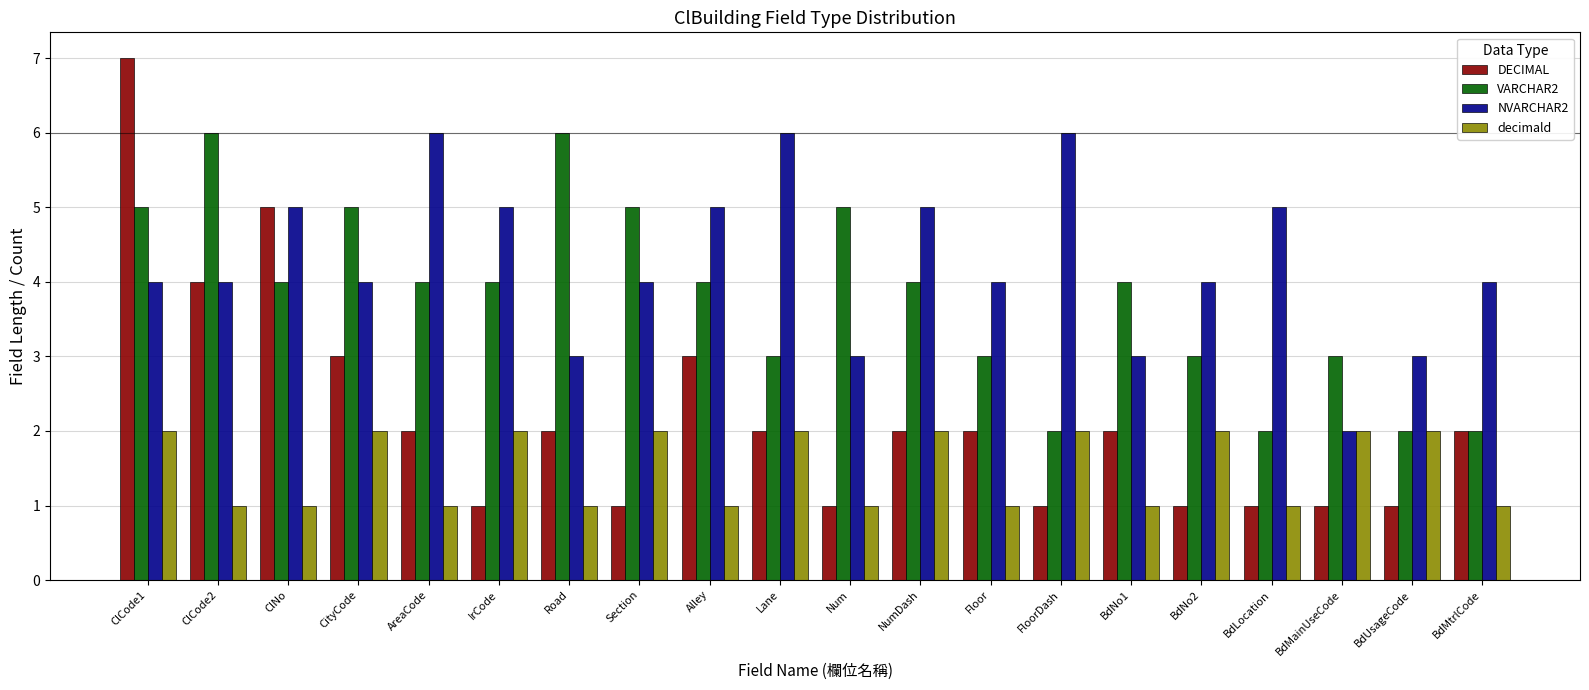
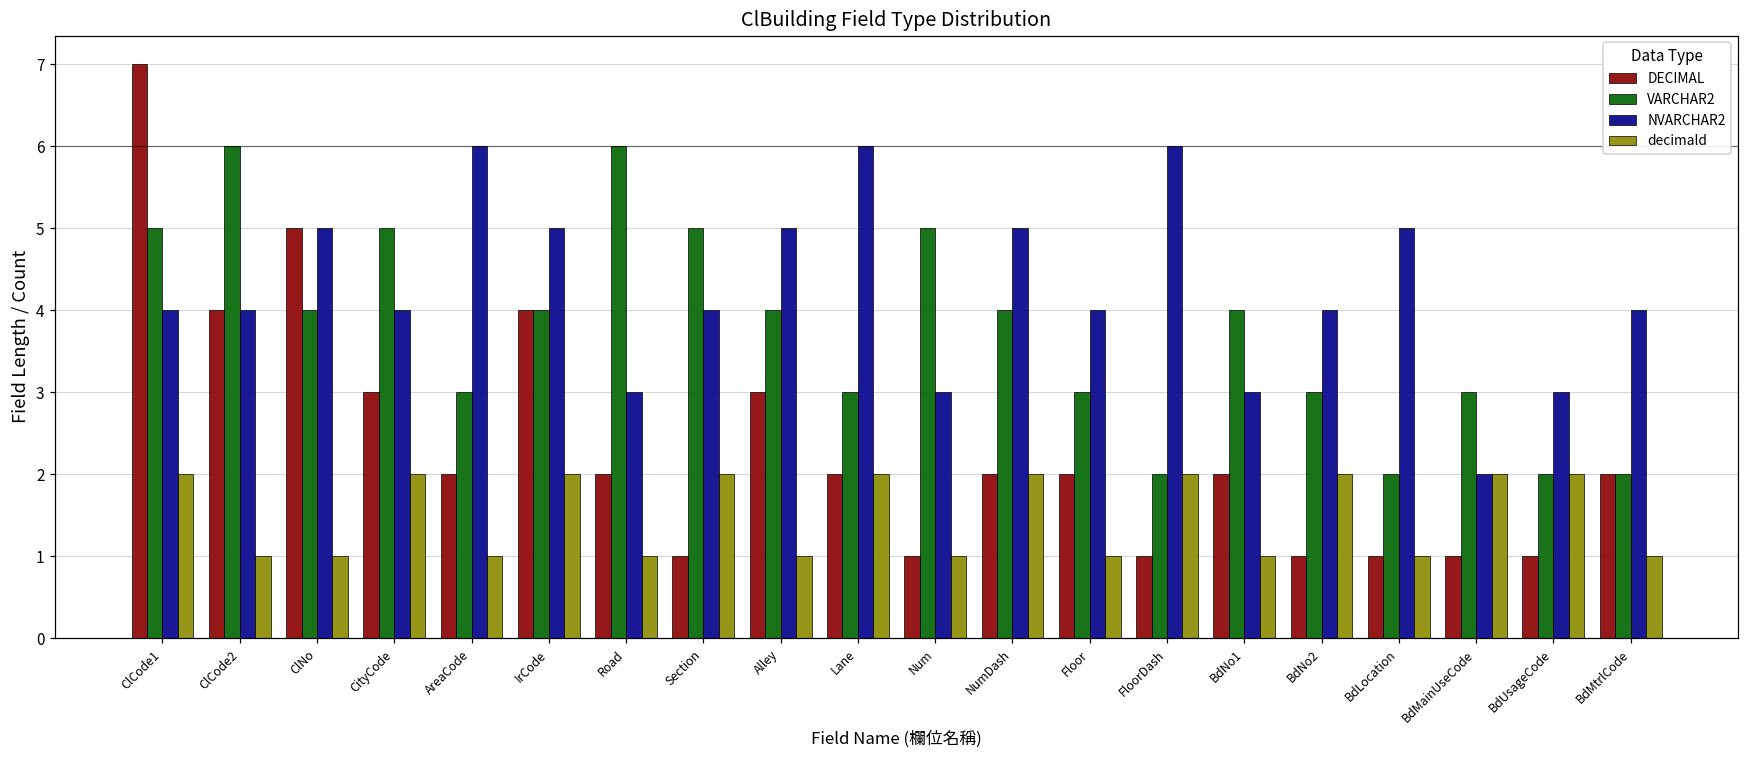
VARCHAR2, AreaCode: 4 -> 3
DECIMAL, IrCode: 1 -> 4
